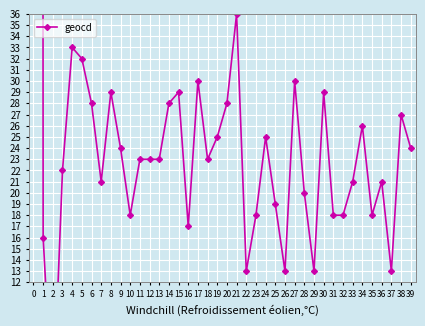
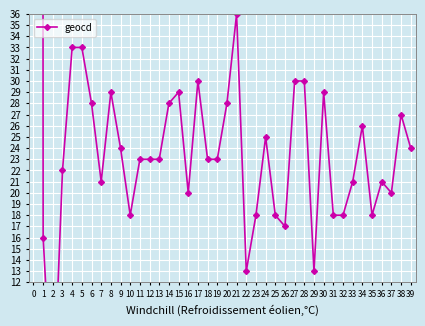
5: 32 -> 33
16: 17 -> 20
19: 25 -> 23
25: 19 -> 18
26: 13 -> 17
28: 20 -> 30
37: 13 -> 20
